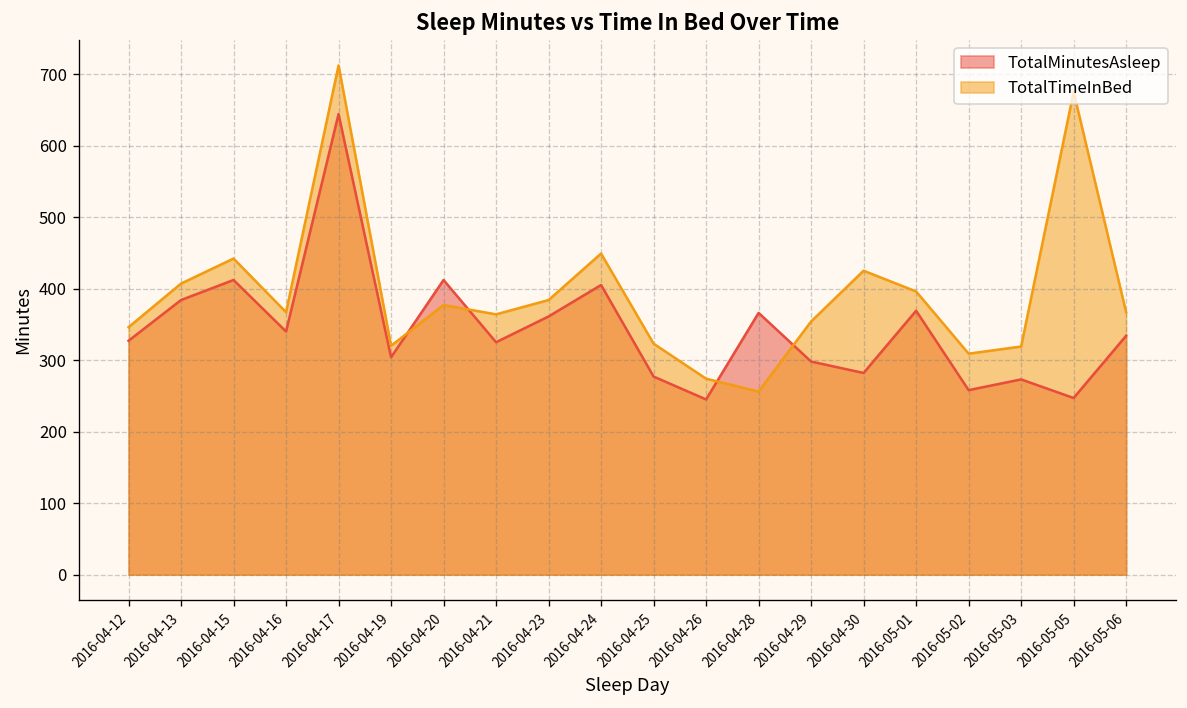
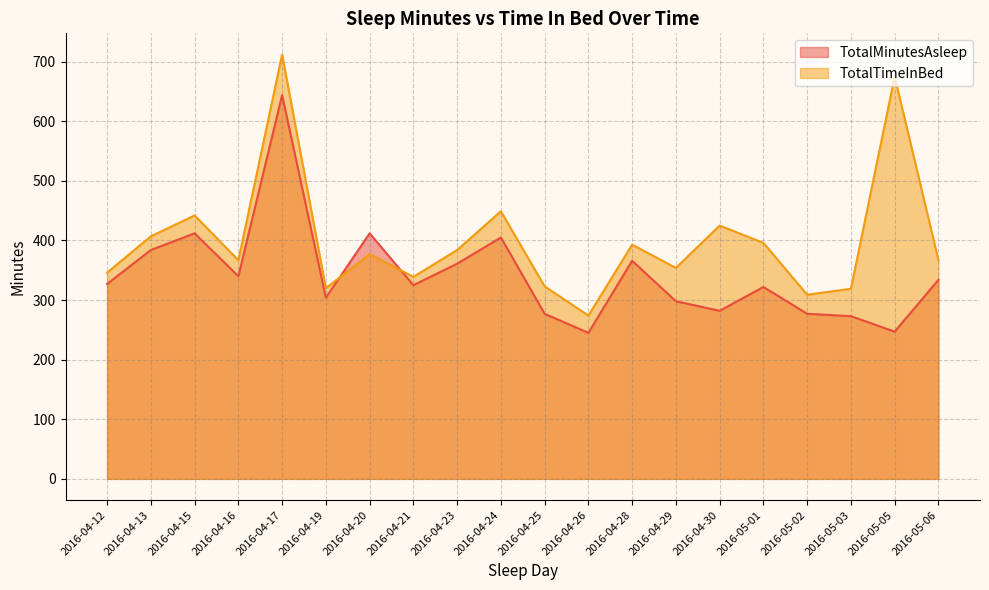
TotalTimeInBed, 2016-04-21: 360 -> 340
TotalTimeInBed, 2016-04-28: 260 -> 390
TotalMinutesAsleep, 2016-05-01: 370 -> 320
TotalMinutesAsleep, 2016-05-02: 260 -> 280
